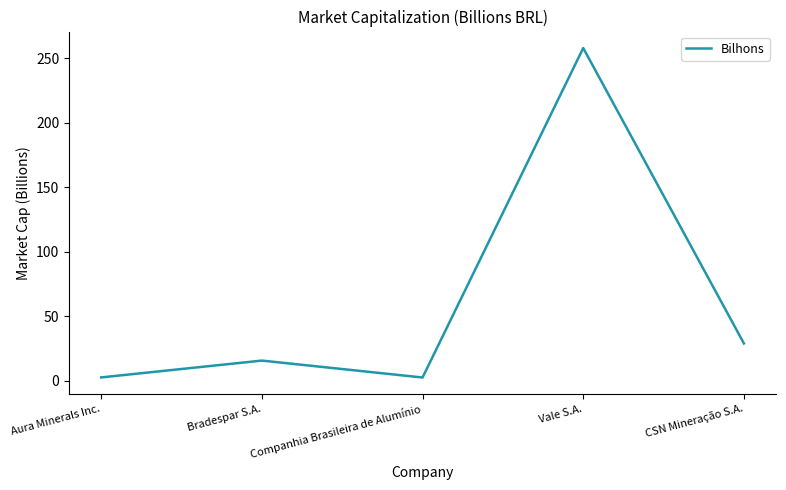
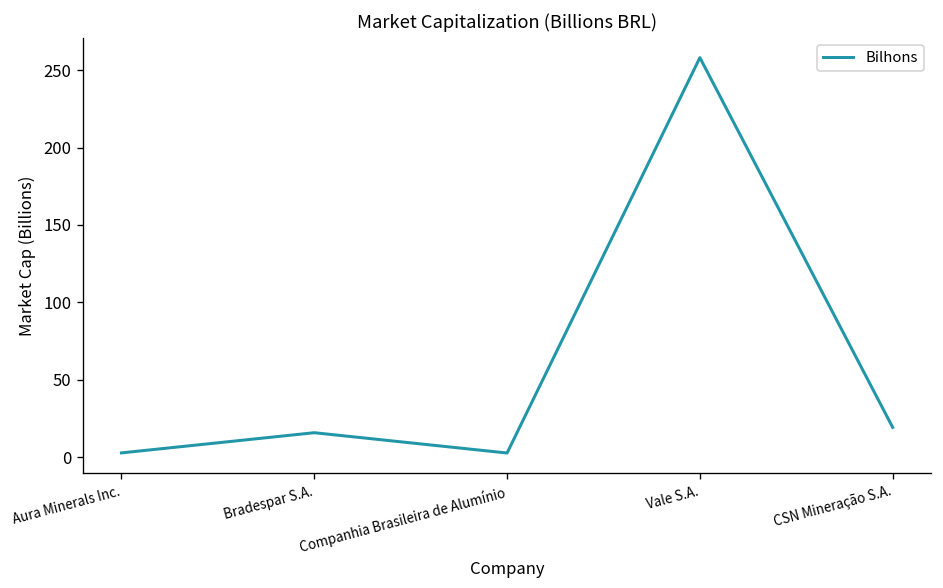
CSN Mineração S.A.: 29 -> 19
